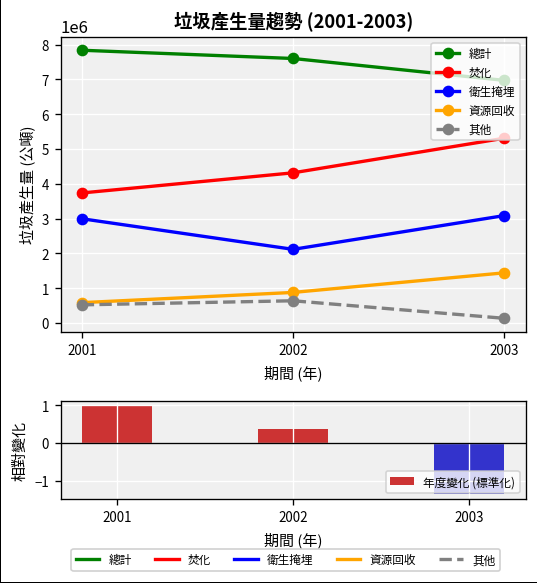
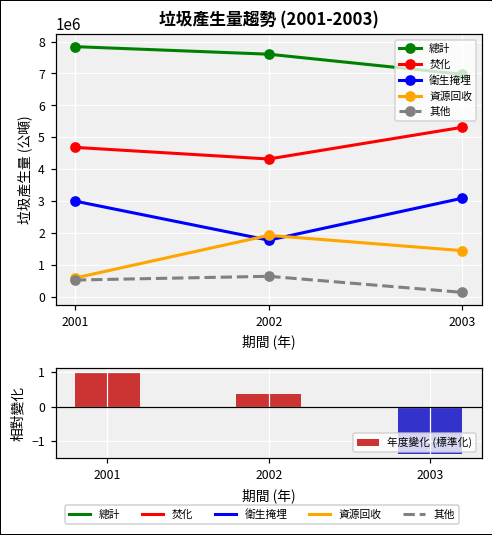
垃圾產生量趨勢 (2001-2003), 焚化, 2001: 3700000 -> 4700000
垃圾產生量趨勢 (2001-2003), 衛生掩埋, 2002: 2100000 -> 1800000
垃圾產生量趨勢 (2001-2003), 資源回收, 2002: 900000 -> 1900000
